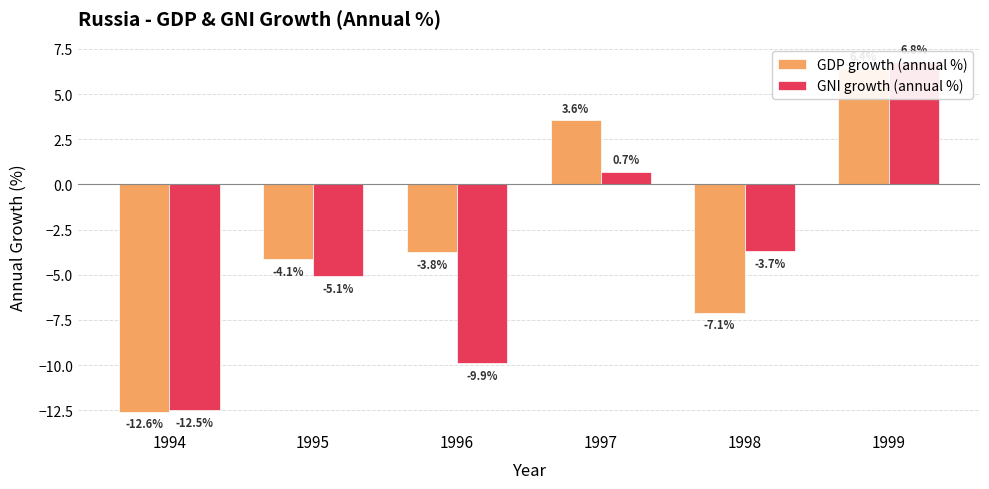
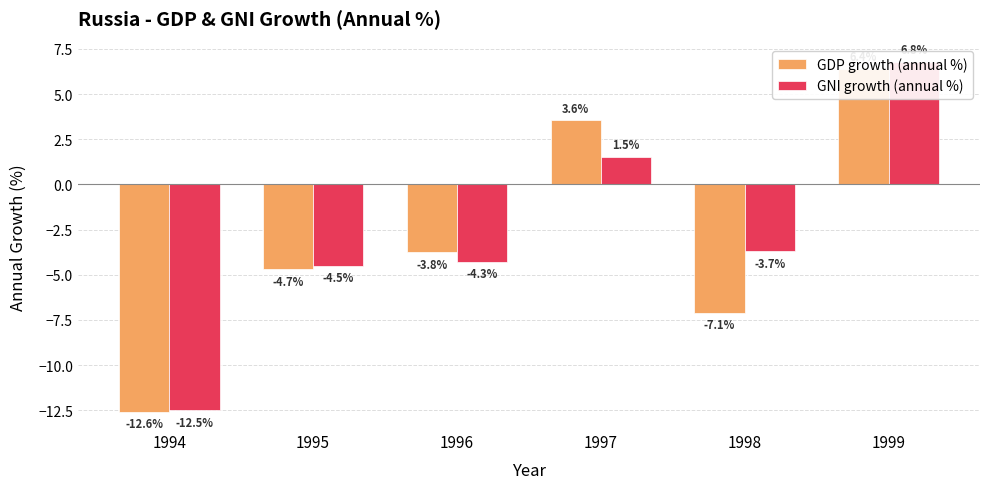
GDP growth (annual %), 1995: -4.1% -> -4.7%
GNI growth (annual %), 1995: -5.1% -> -4.5%
GNI growth (annual %), 1996: -9.9% -> -4.3%
GNI growth (annual %), 1997: 0.7% -> 1.5%
